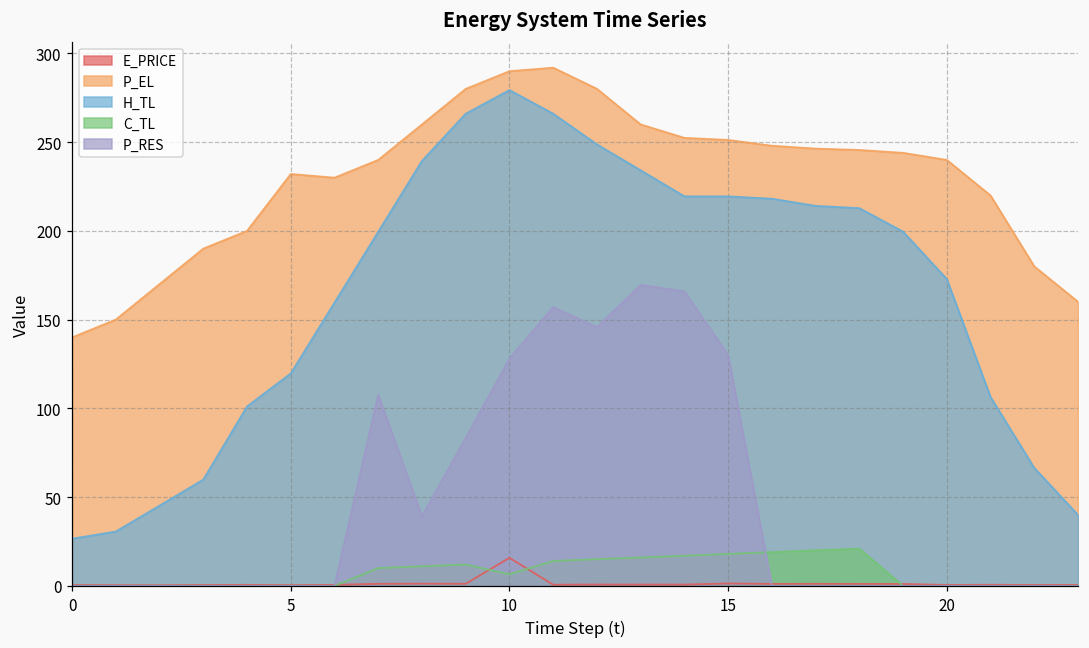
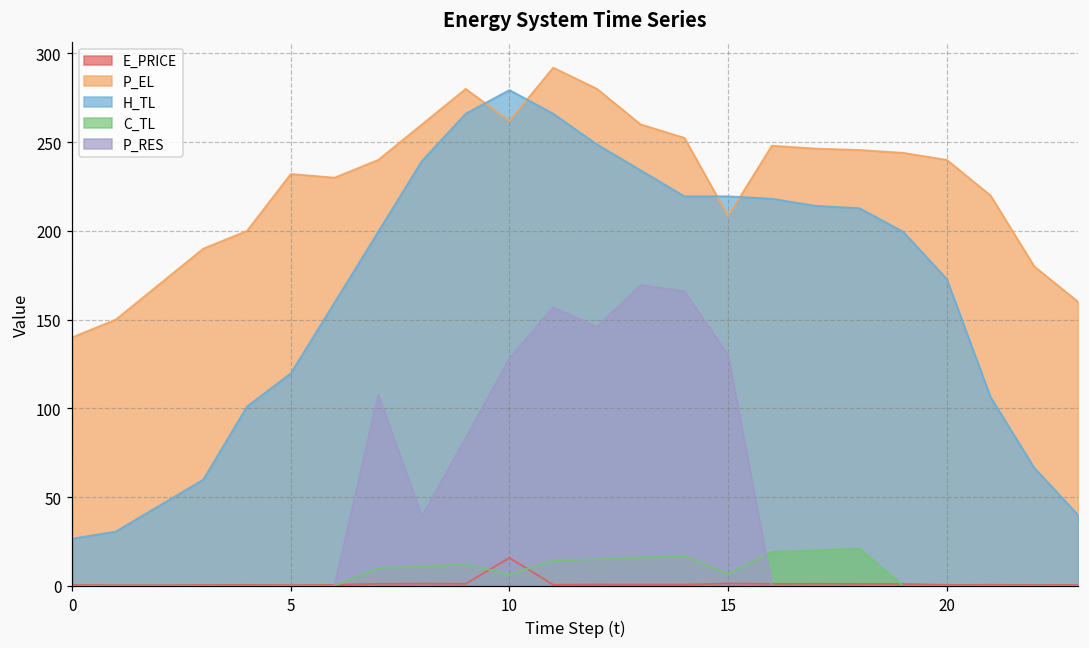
P_EL, 10: 290 -> 262
P_EL, 15: 251 -> 208
C_TL, 15: 18 -> 7
